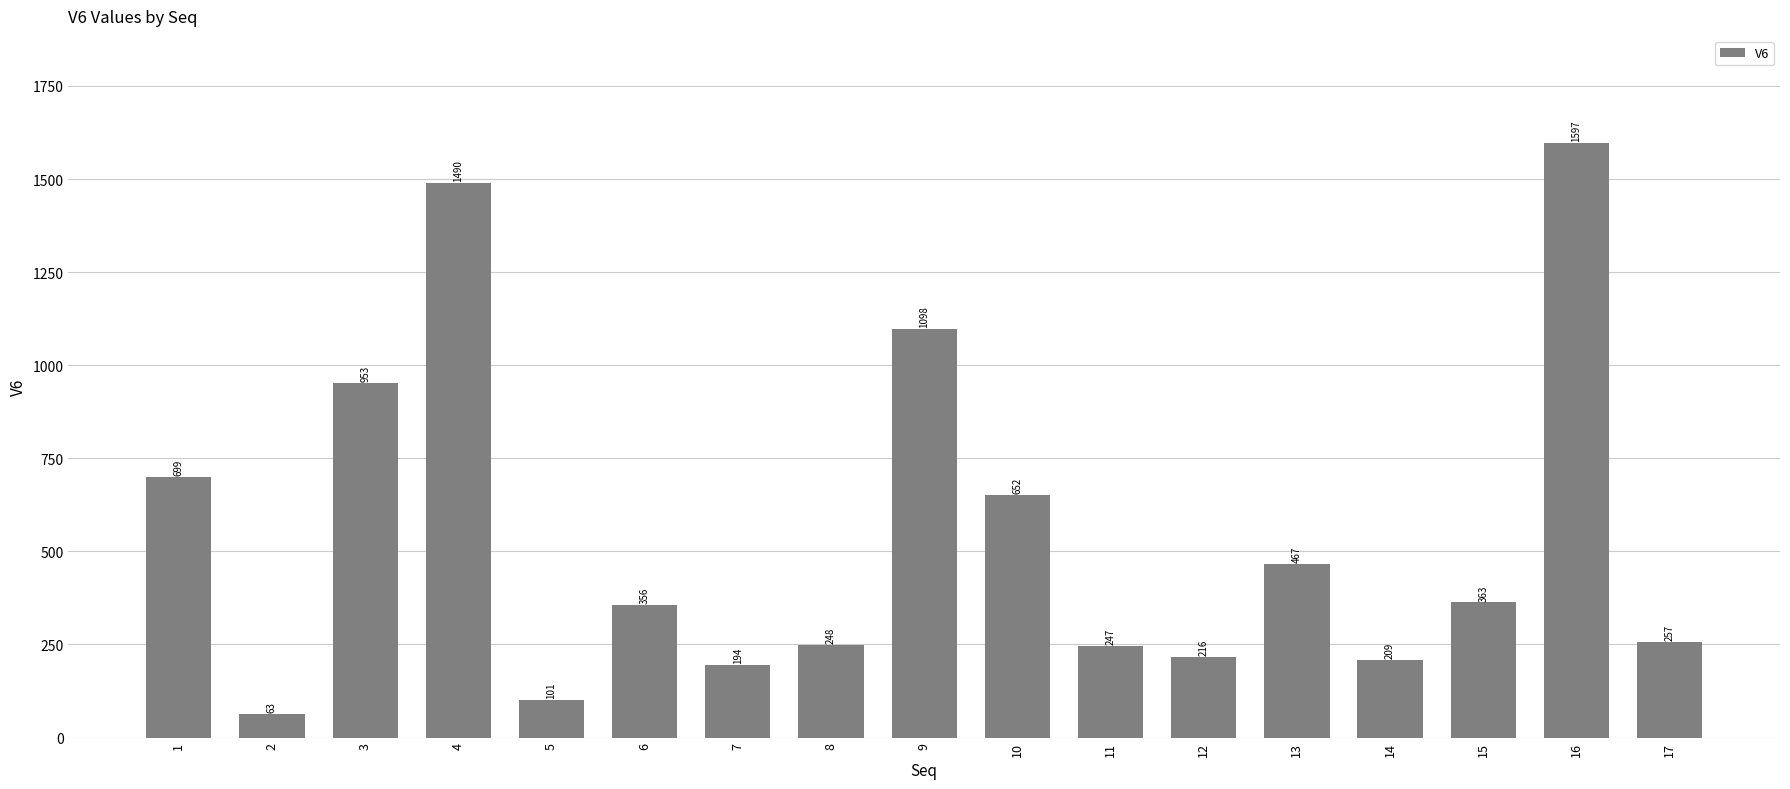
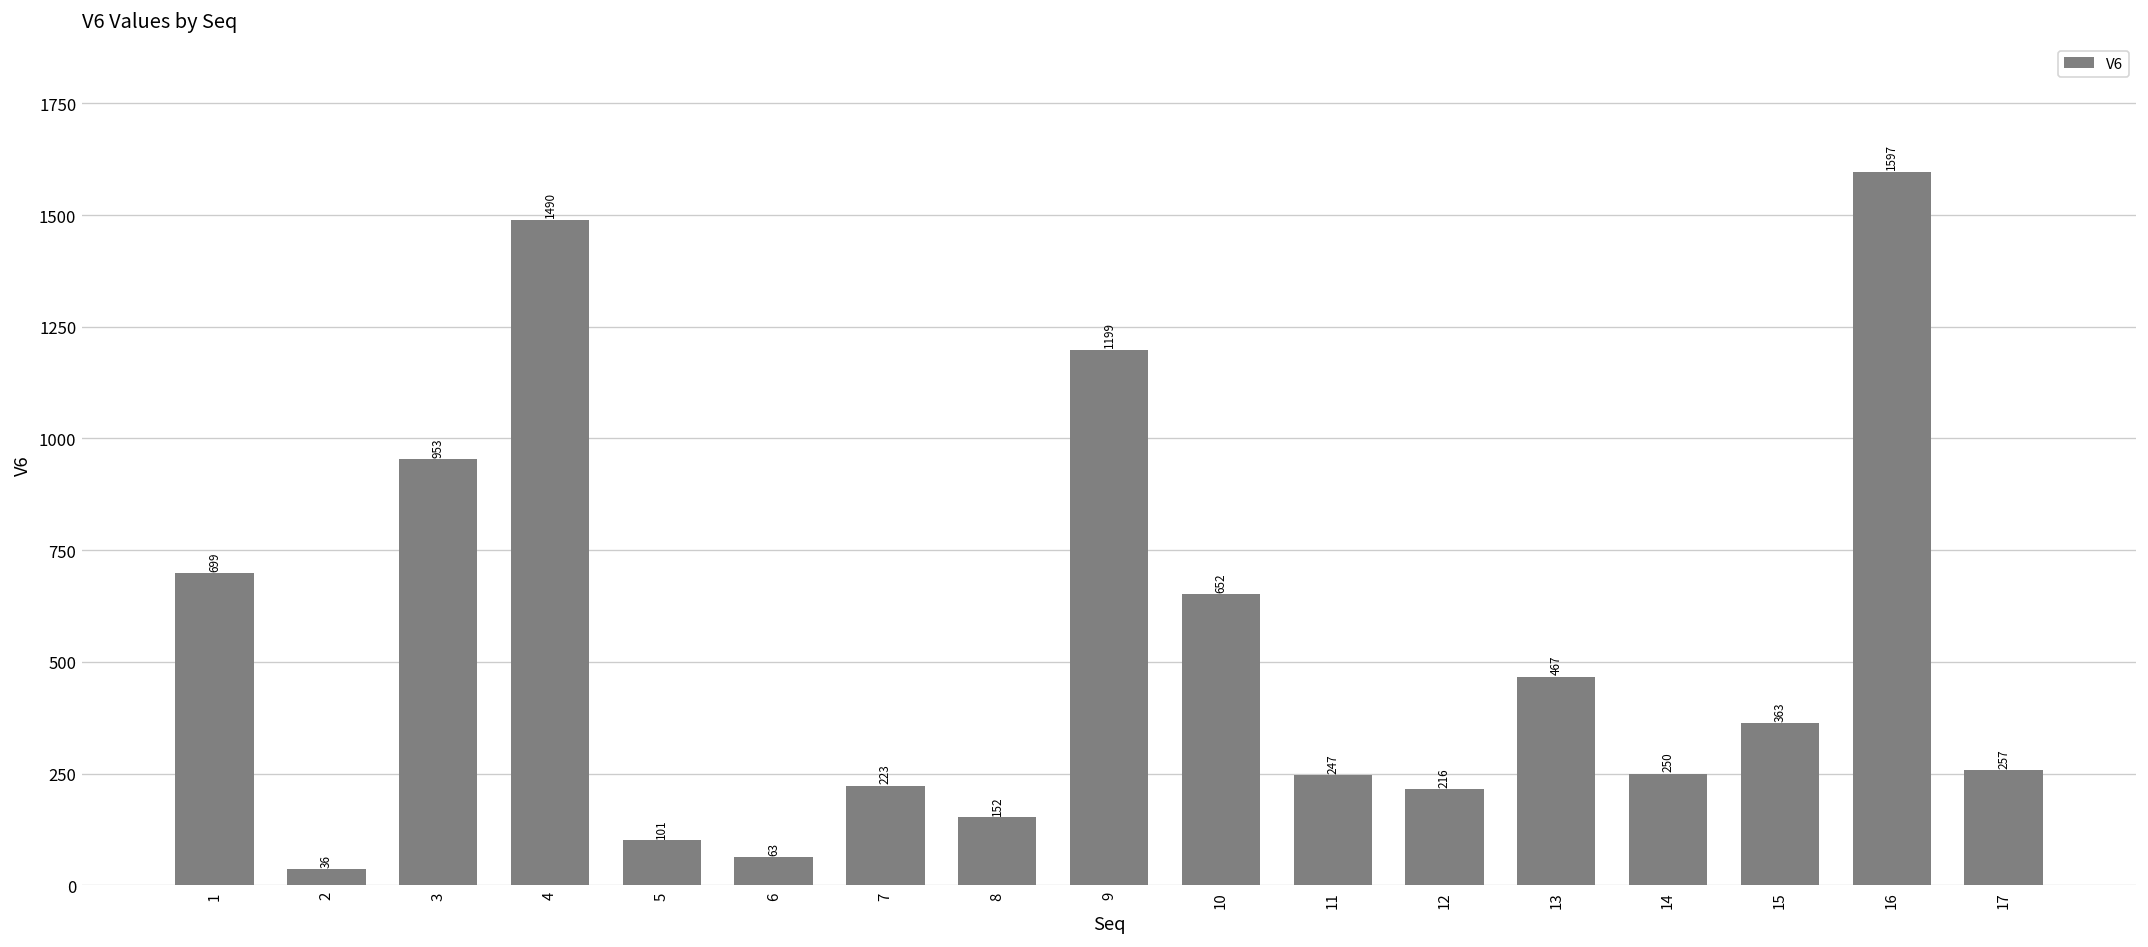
2: 63 -> 36
6: 356 -> 63
7: 194 -> 223
8: 248 -> 152
9: 1098 -> 1199
14: 209 -> 250
